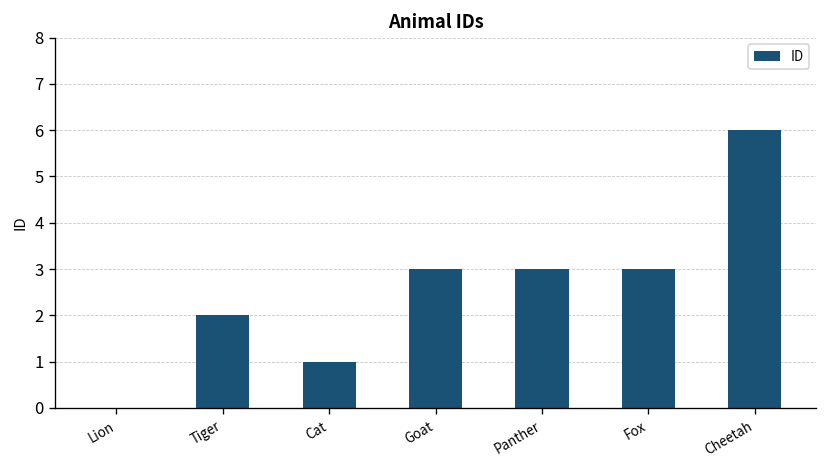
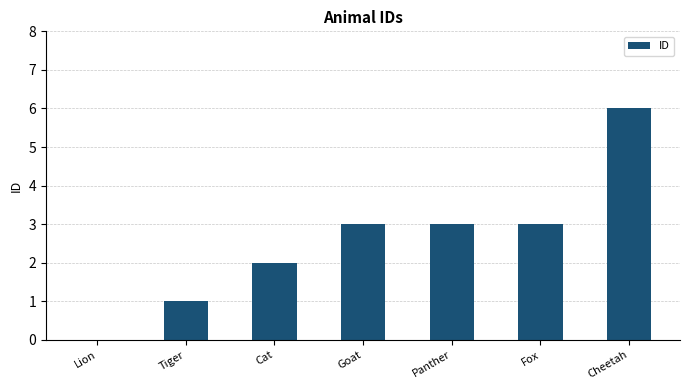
Tiger: 2 -> 1
Cat: 1 -> 2
